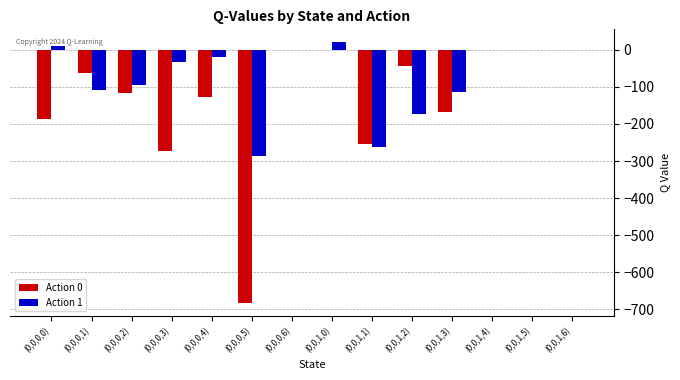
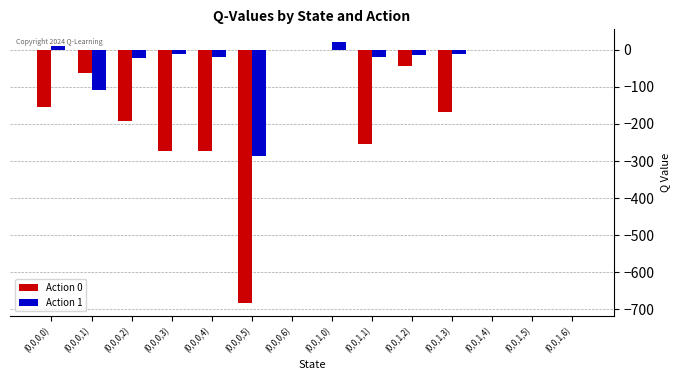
Action 0, (0,0,0,0): -190 -> -160
Action 0, (0,0,0,2): -120 -> -190
Action 1, (0,0,0,2): -90 -> -20
Action 1, (0,0,0,3): -30 -> -10
Action 0, (0,0,0,4): -130 -> -270
Action 1, (0,0,1,1): -260 -> -20
Action 1, (0,0,1,2): -170 -> -10
Action 1, (0,0,1,3): -110 -> -10
